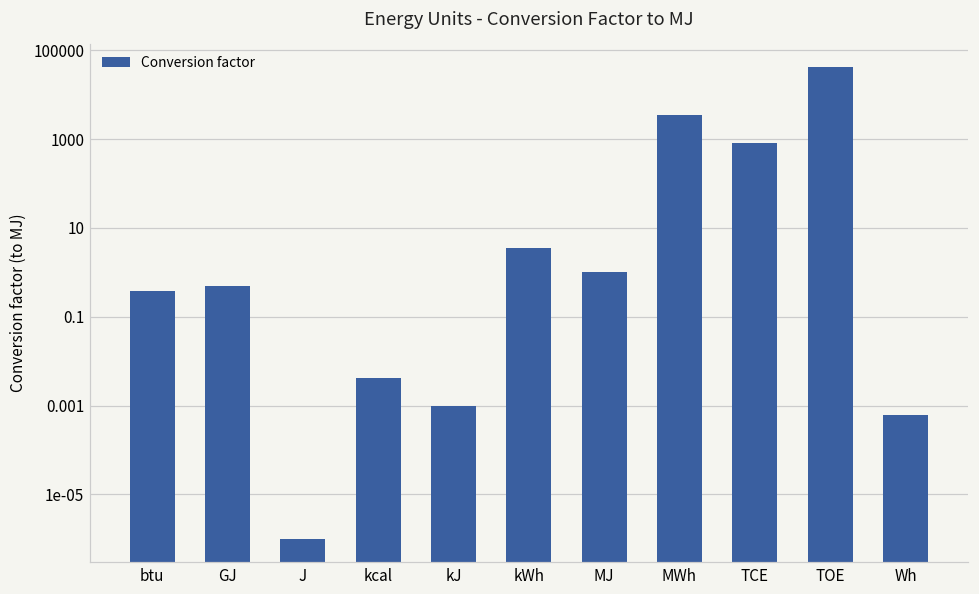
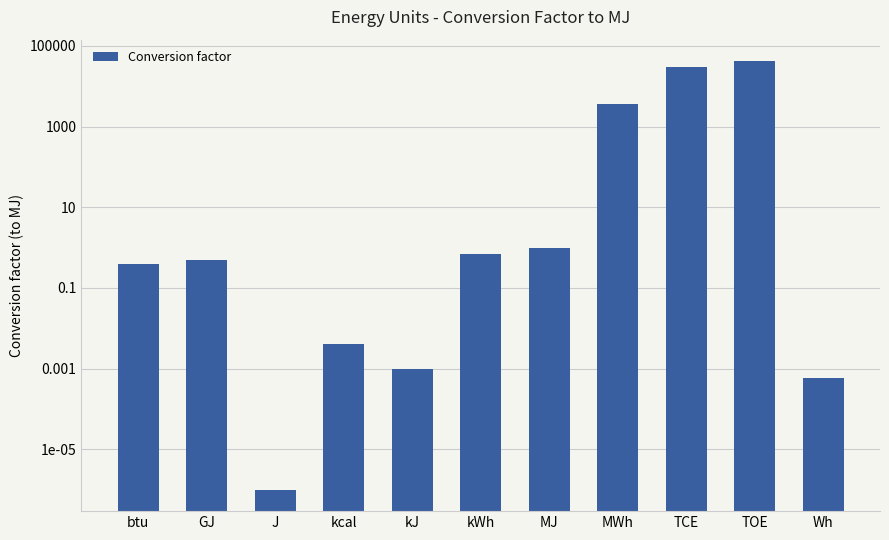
kWh: 4 -> 0.7
TCE: 800 -> 30000
